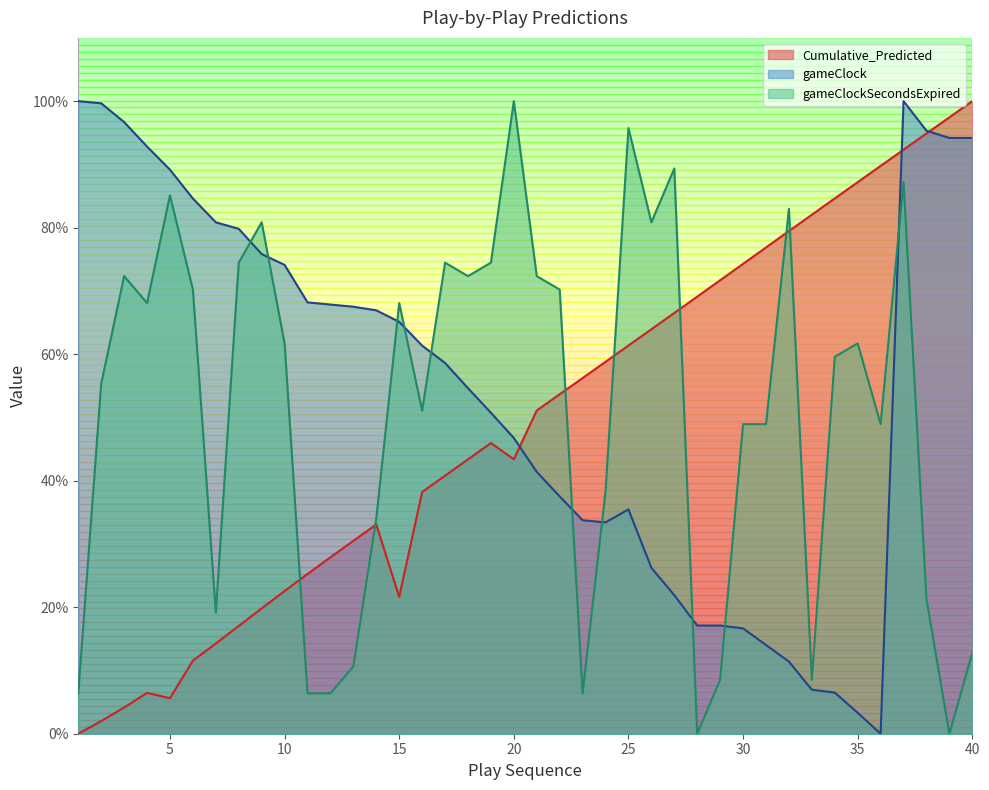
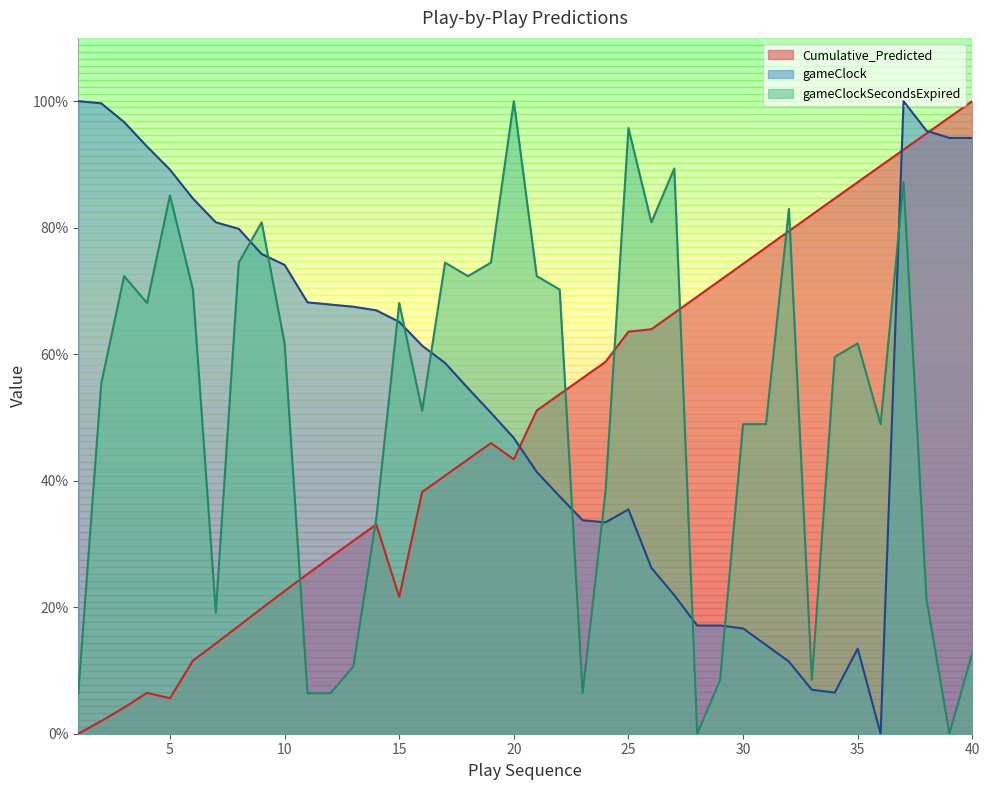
Cumulative_Predicted, 25: 61% -> 64%
gameClock, 35: 3% -> 13%
